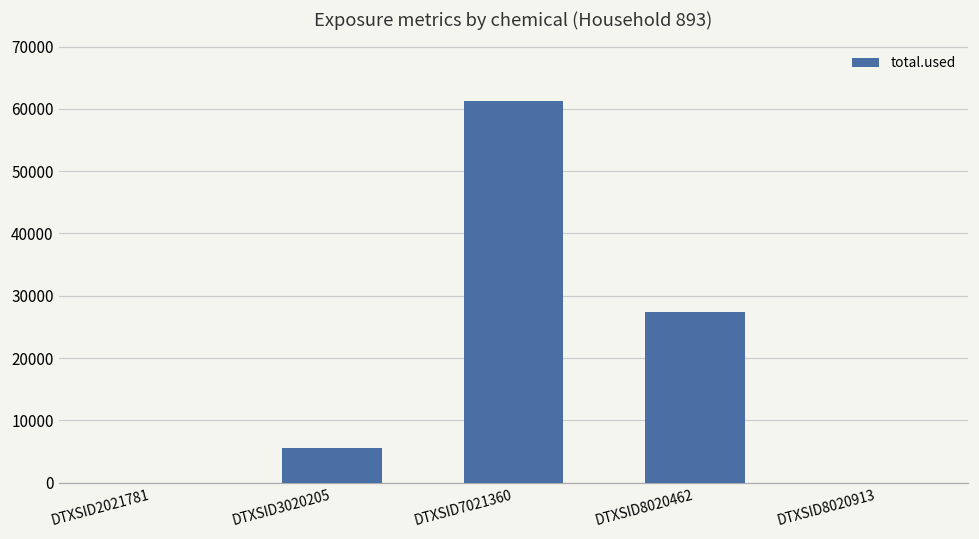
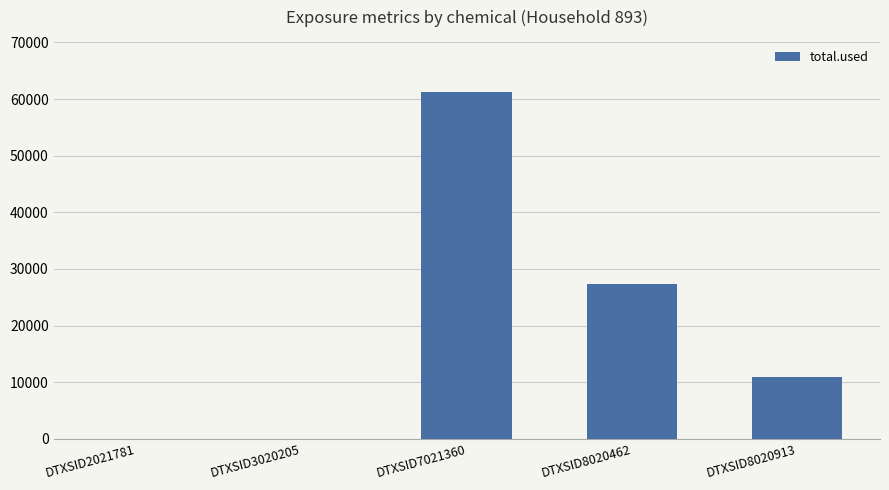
DTXSID3020205: 5000 -> 0
DTXSID8020913: 0 -> 11000
